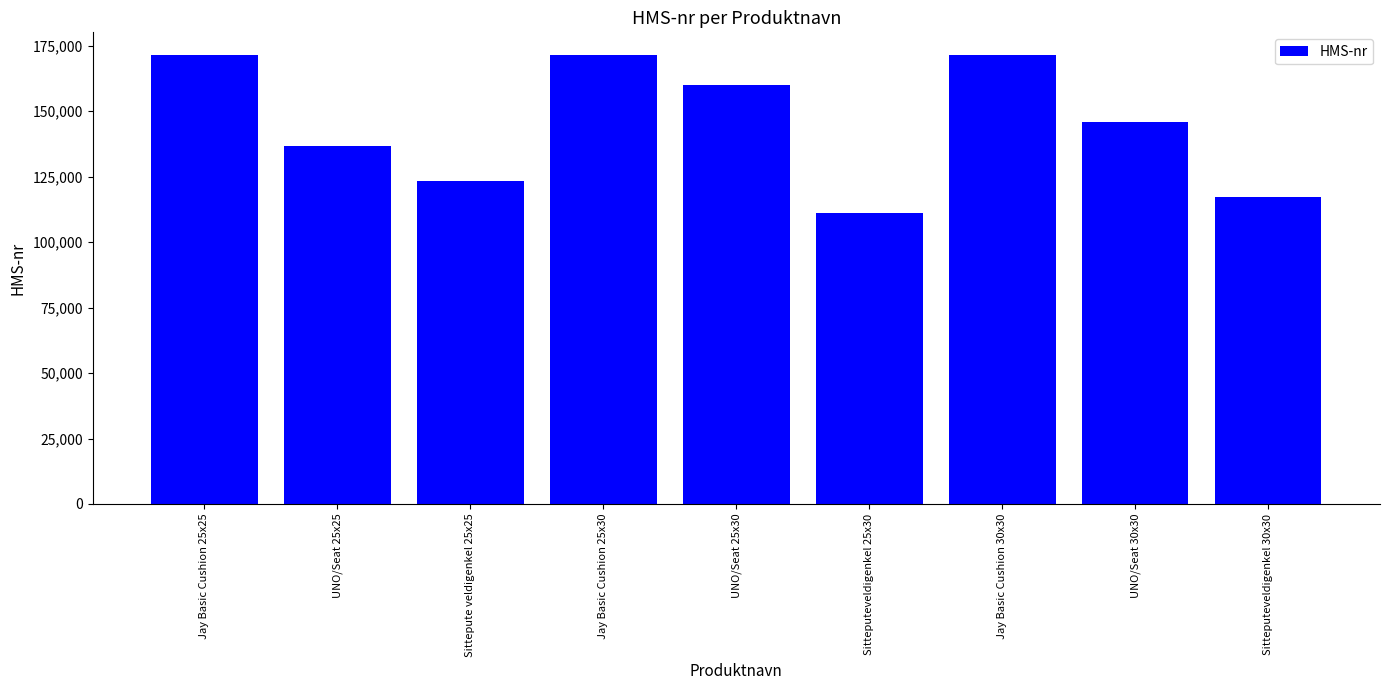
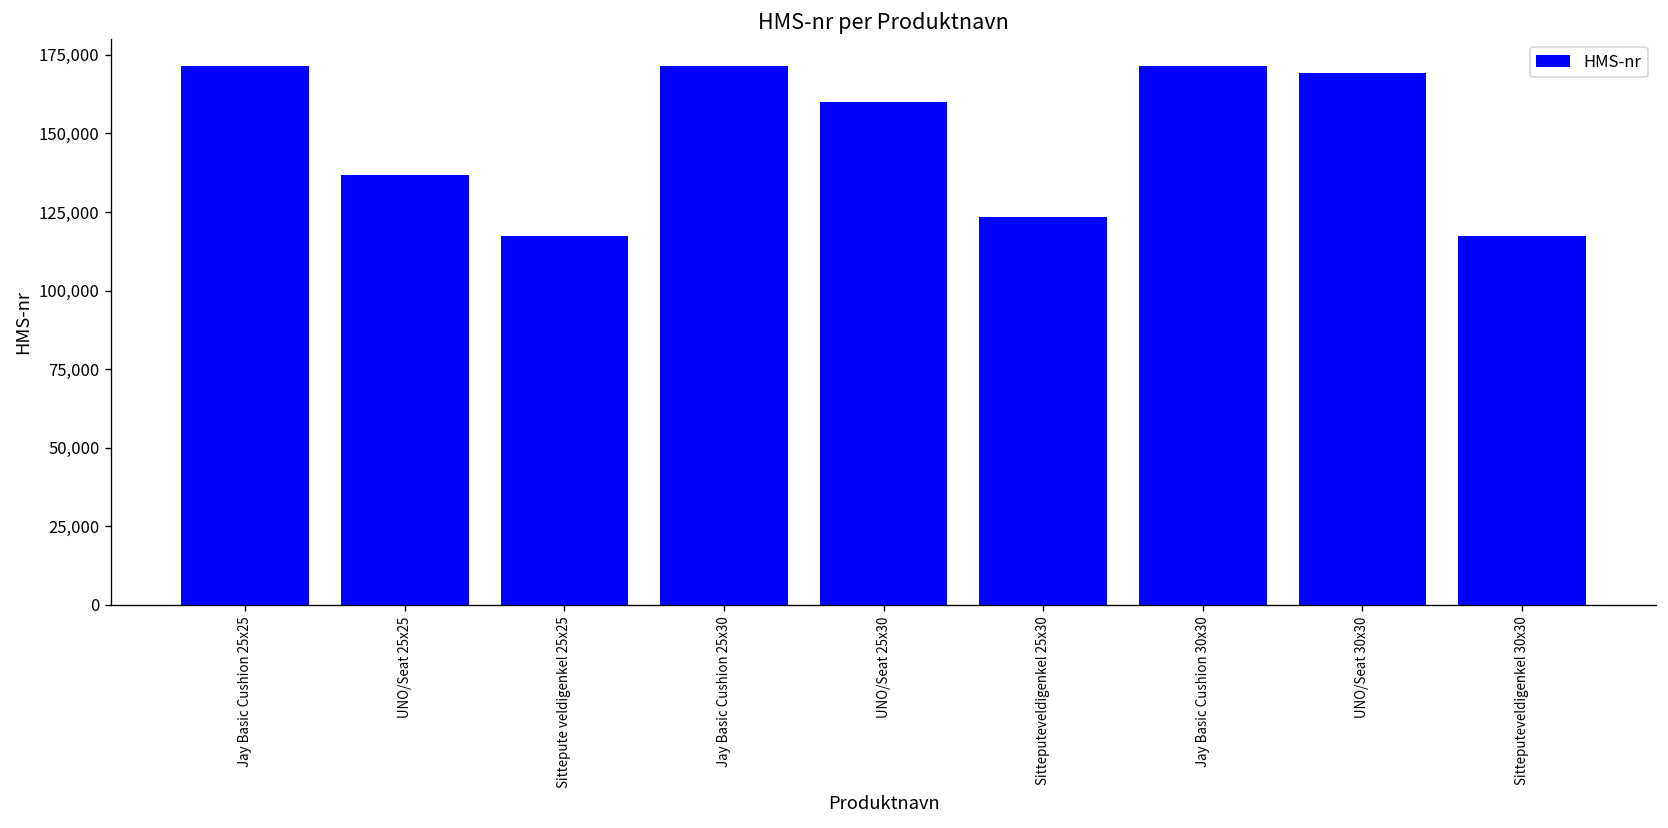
Sittepute veldigenkel 25x25: 123,000 -> 117,000
Sitteputeveldigenkel 25x30: 111,000 -> 123,000
UNO/Seat 30x30: 146,000 -> 169,000
